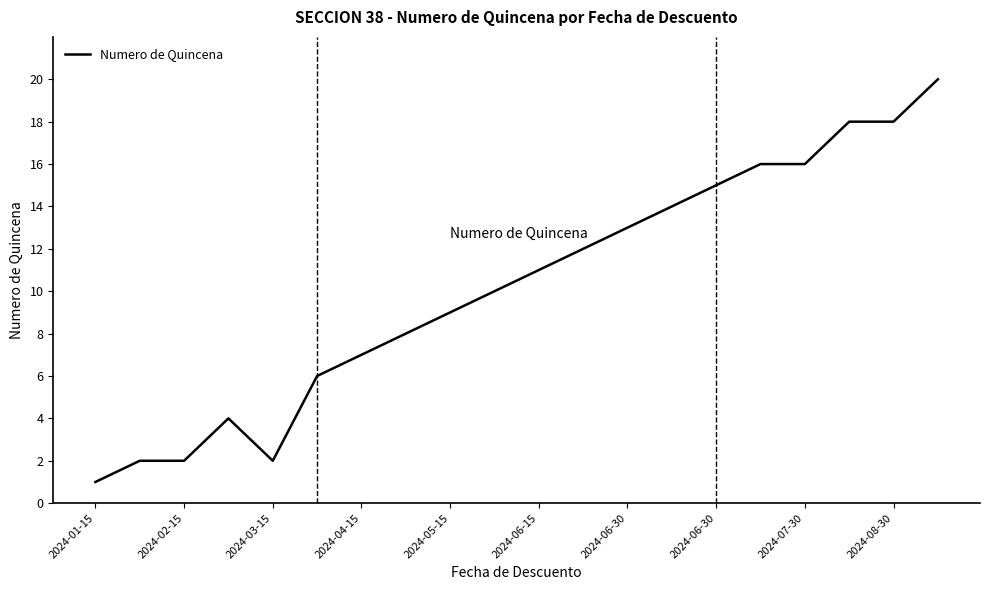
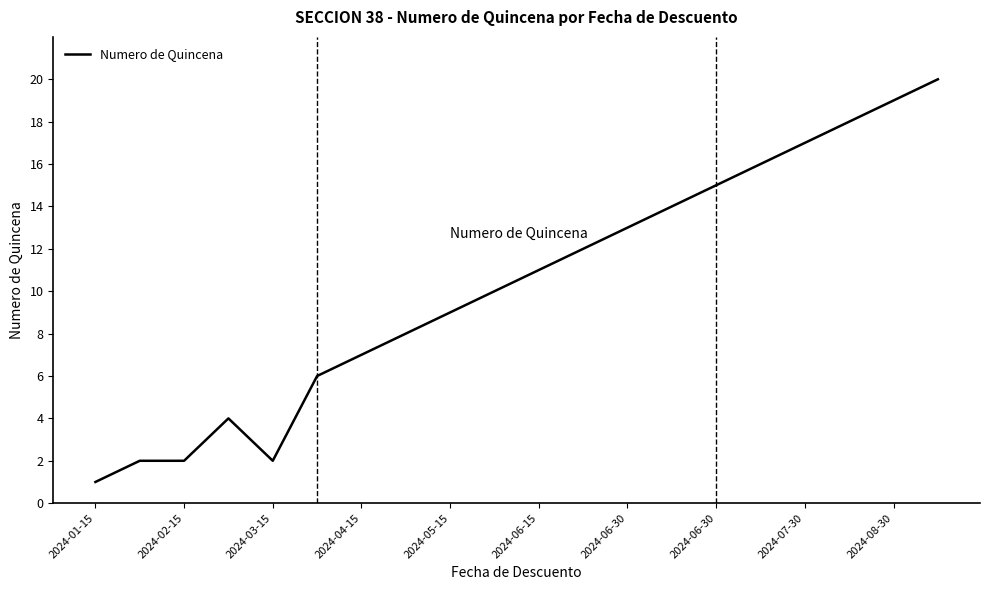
2024-07-30: 16 -> 17
2024-08-30: 18 -> 19
